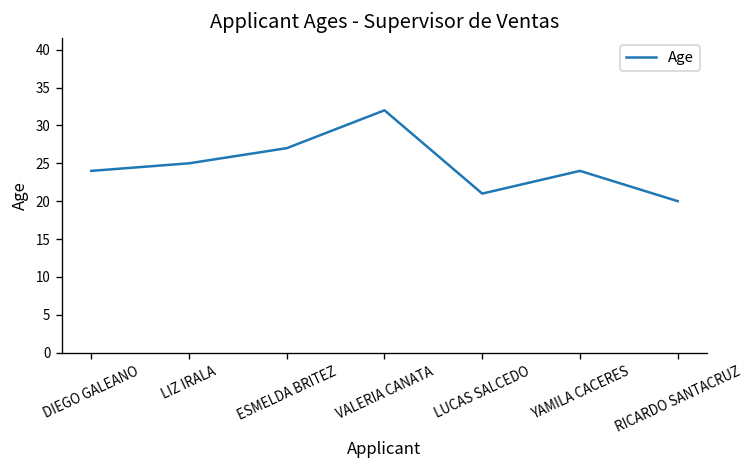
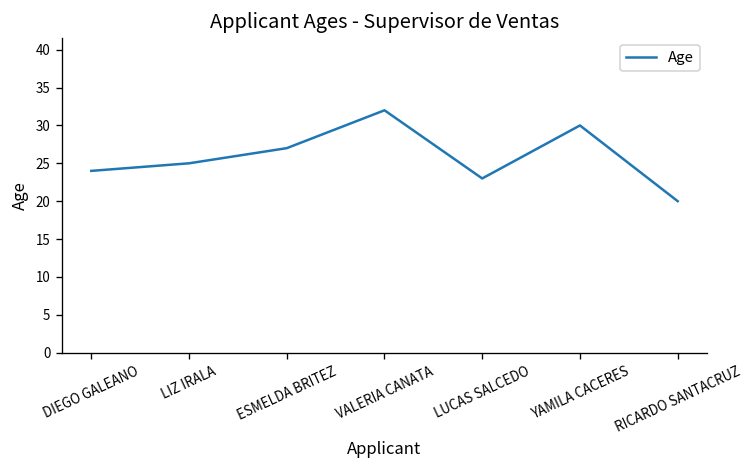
LUCAS SALCEDO: 21 -> 23
YAMILA CACERES: 24 -> 30
